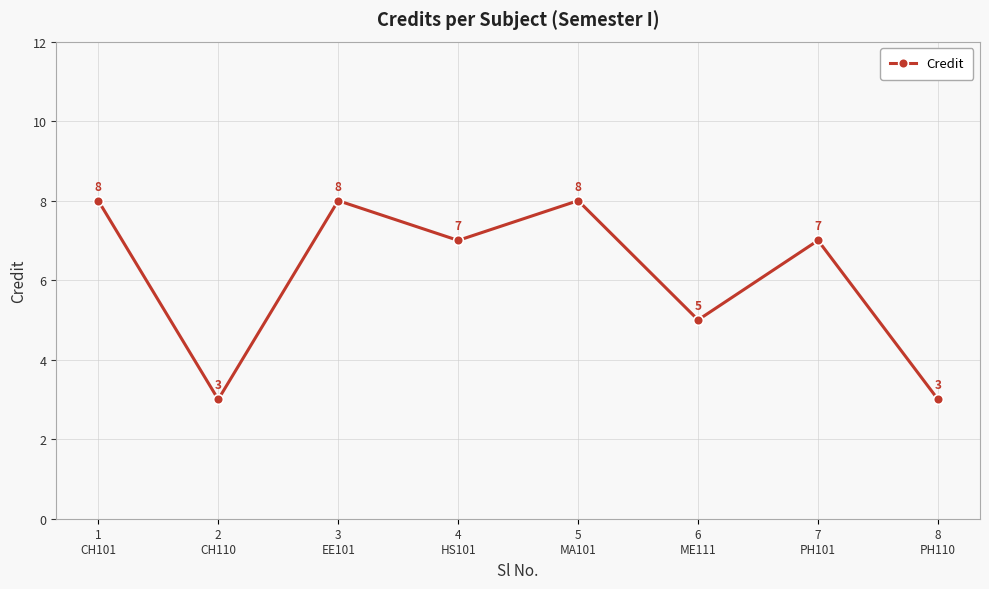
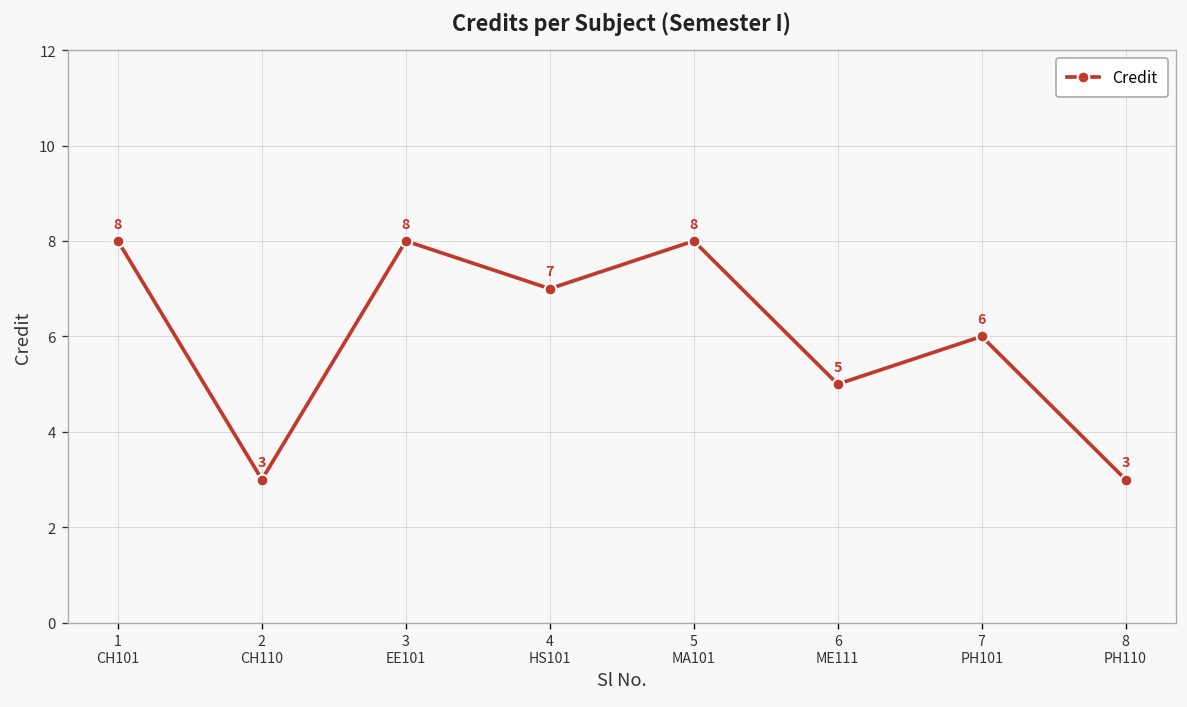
7 PH101: 7 -> 6
